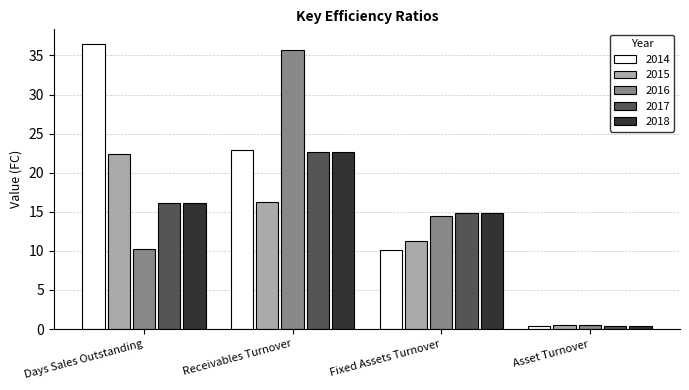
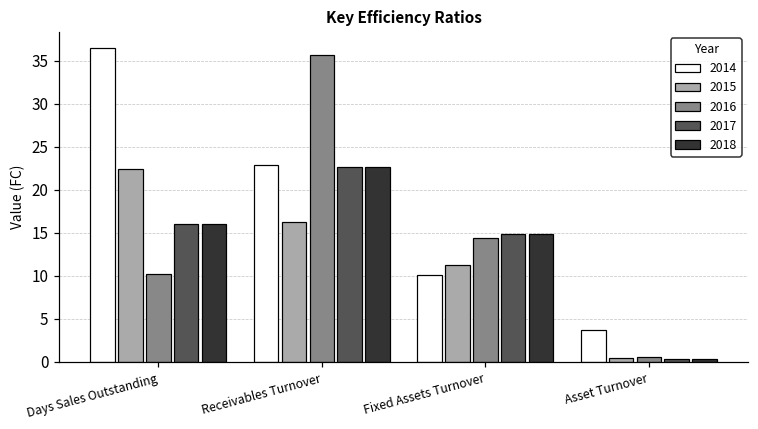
2014, Asset Turnover: 0 -> 4
